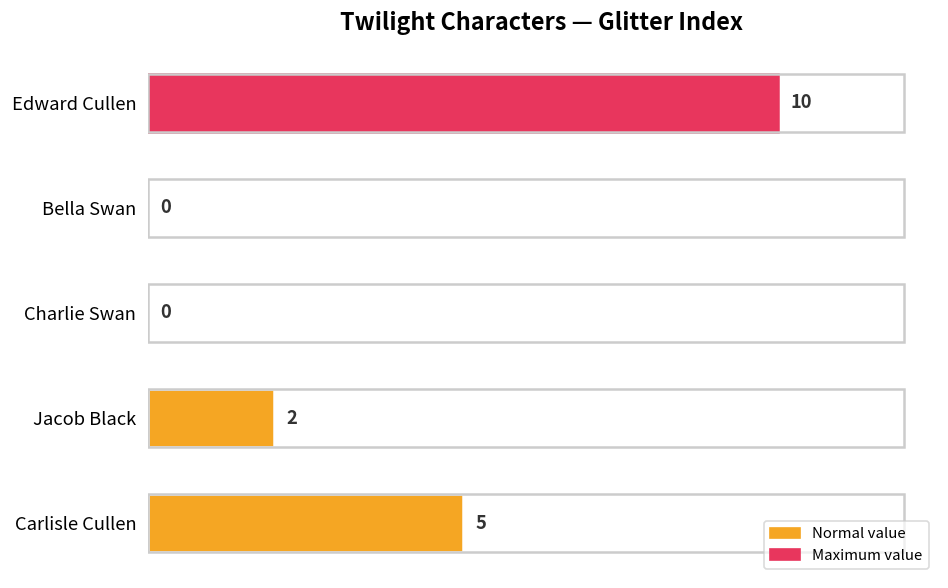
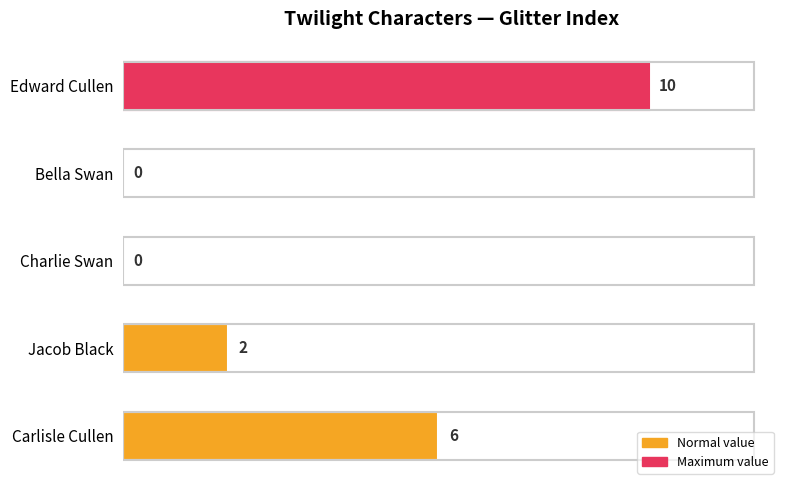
Carlisle Cullen: 5 -> 6
